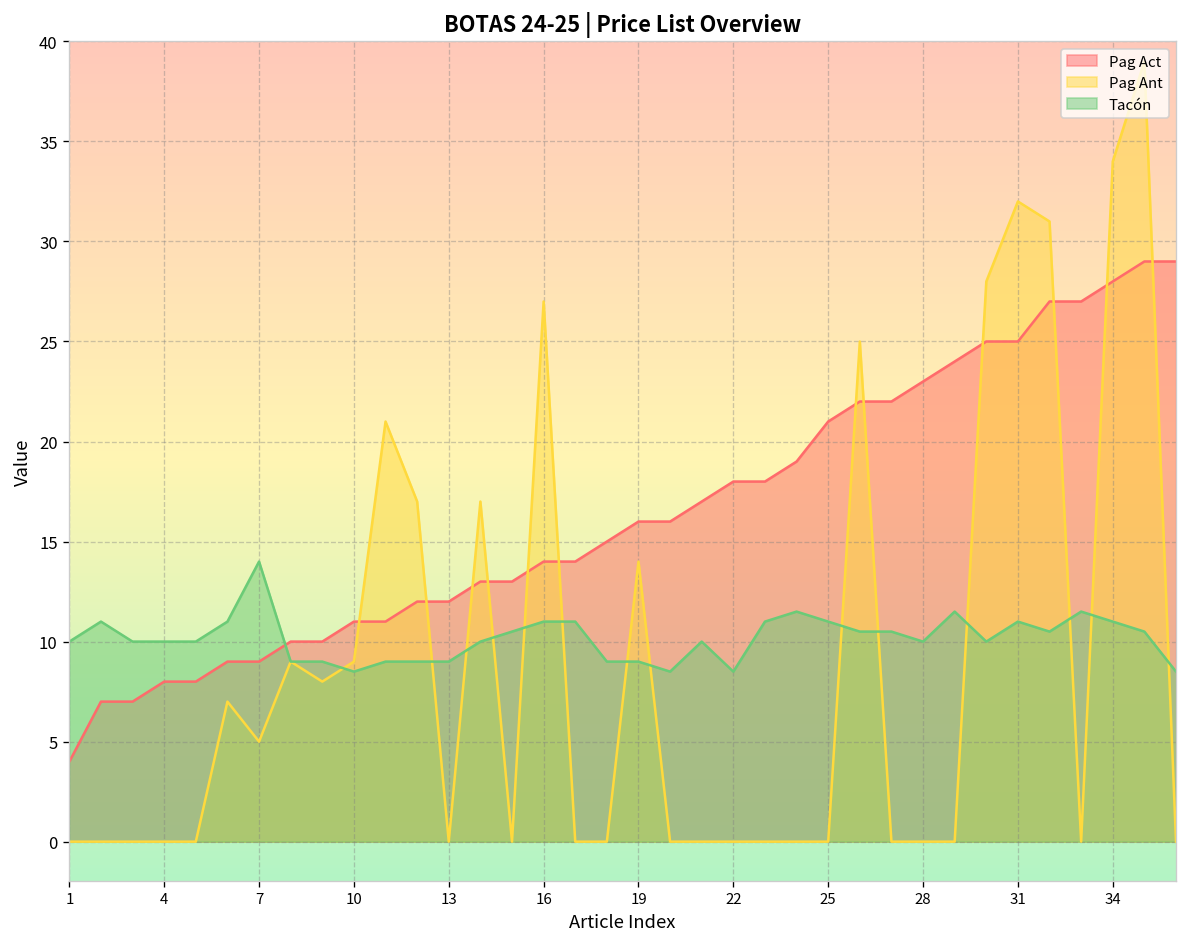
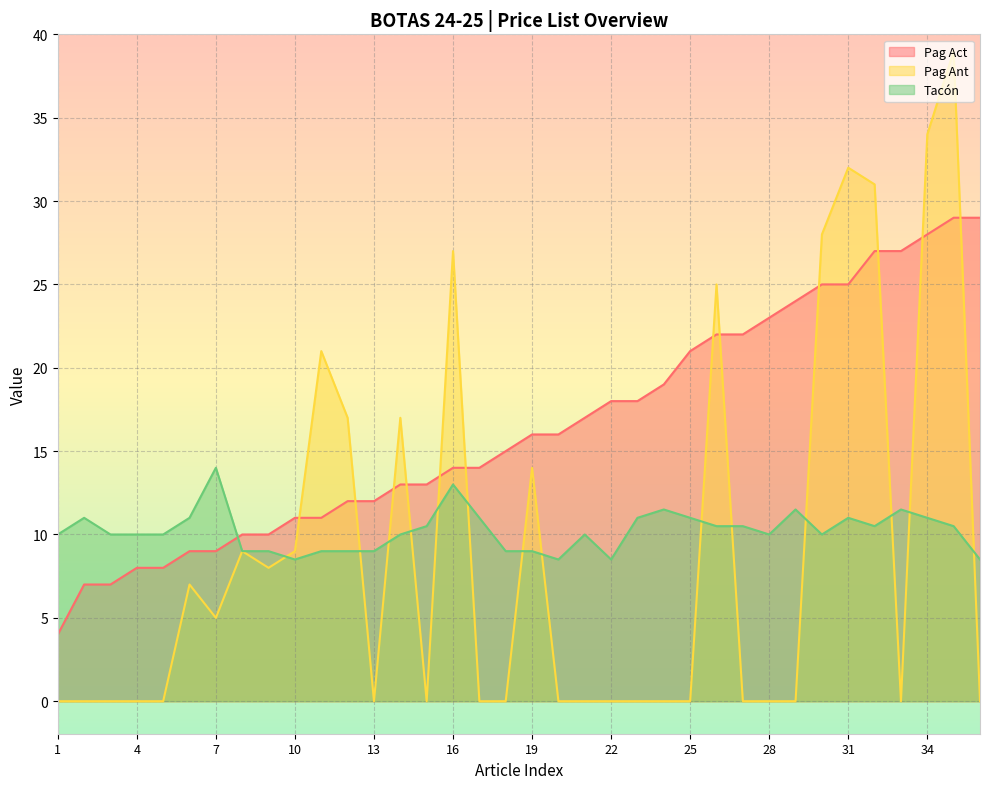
Tacón, 16: 11 -> 13
